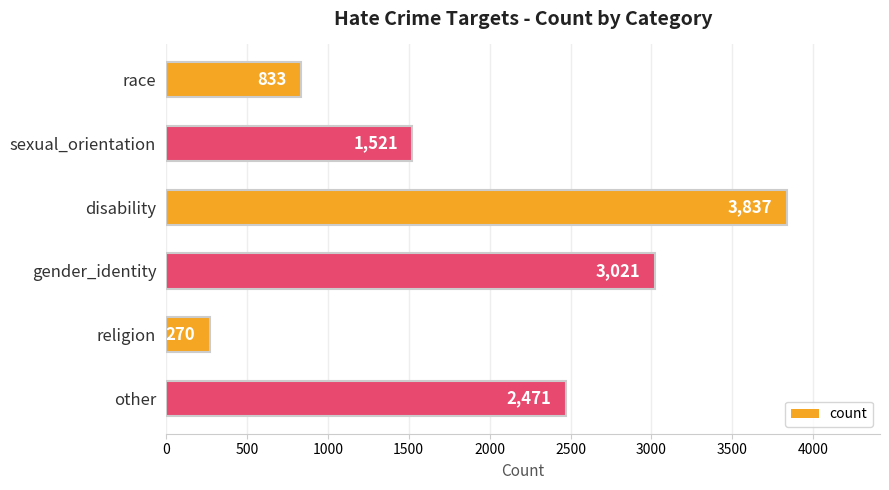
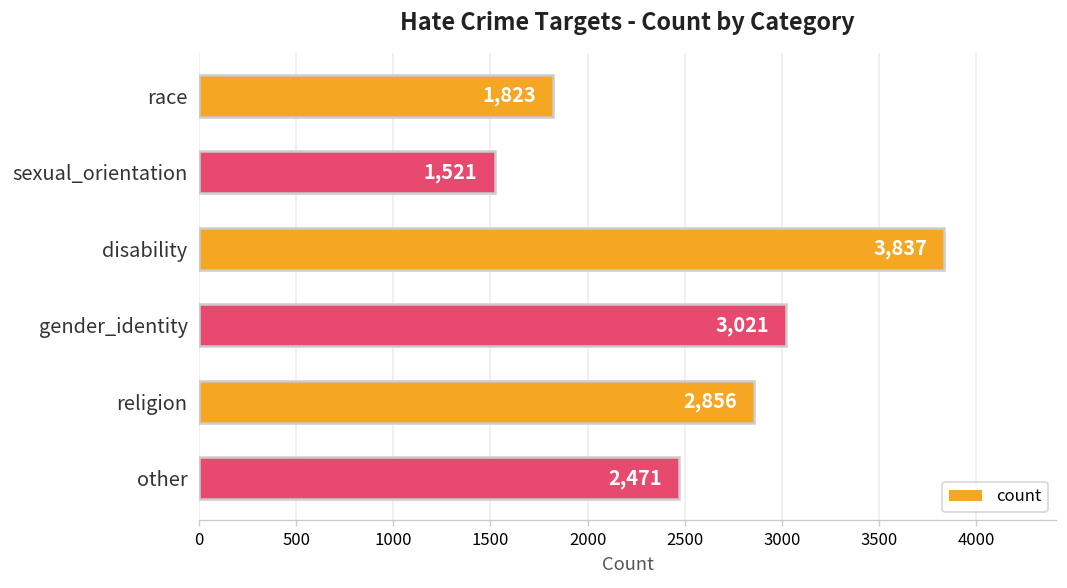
race: 833 -> 1,823
religion: 270 -> 2,856
